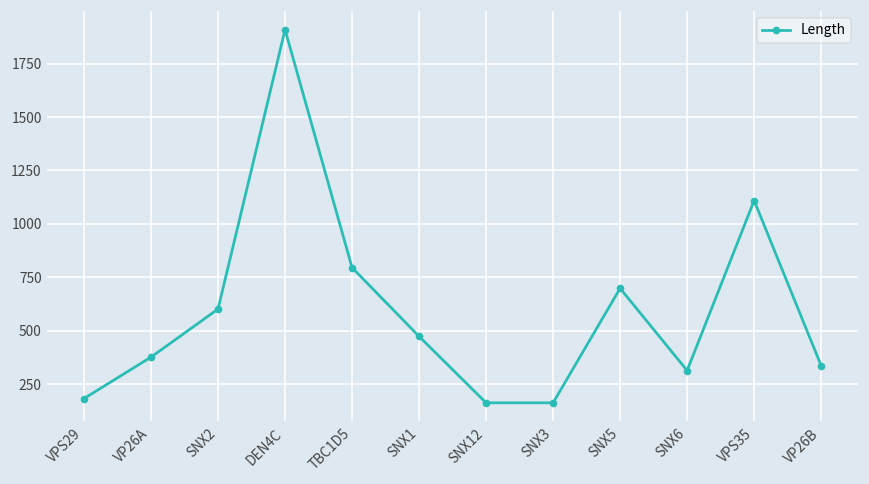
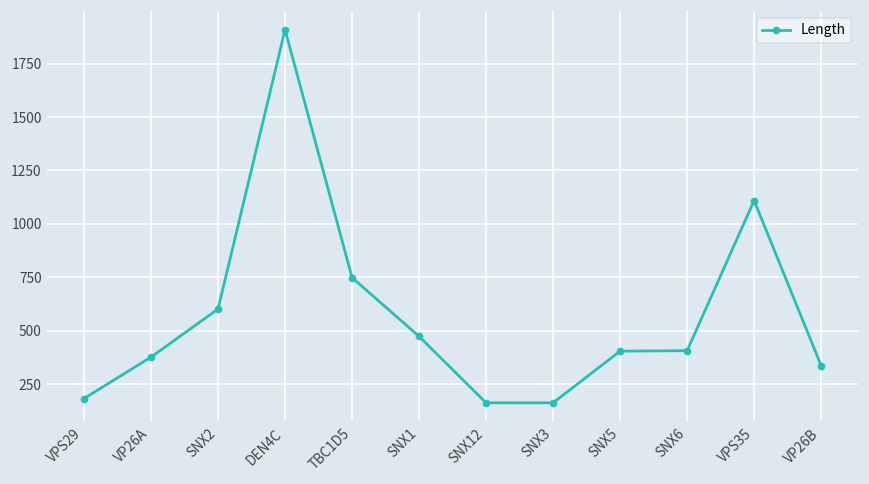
TBC1D5: 800 -> 750
SNX5: 700 -> 400
SNX6: 310 -> 410
